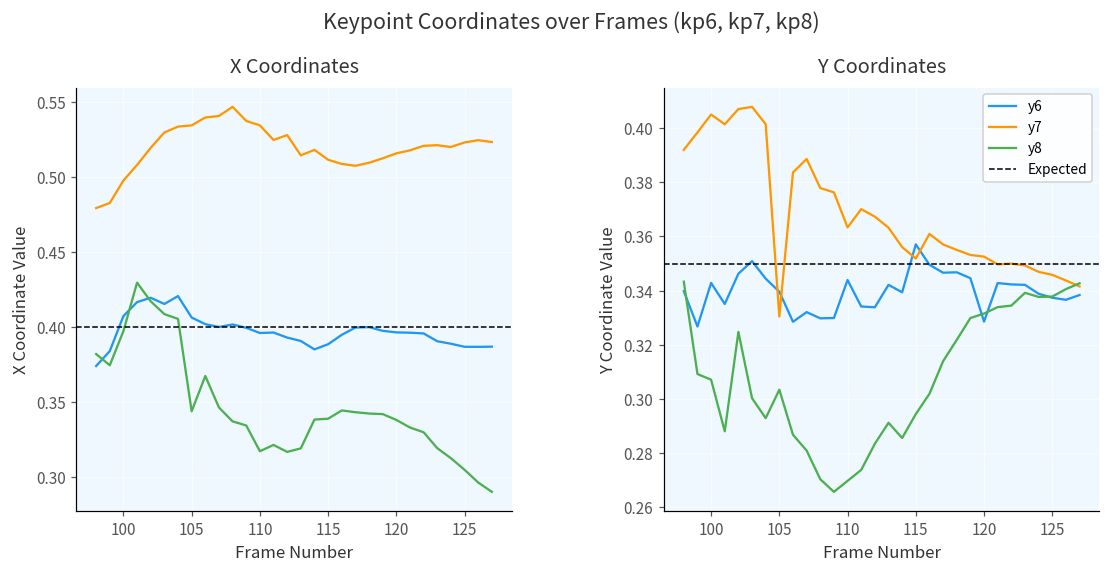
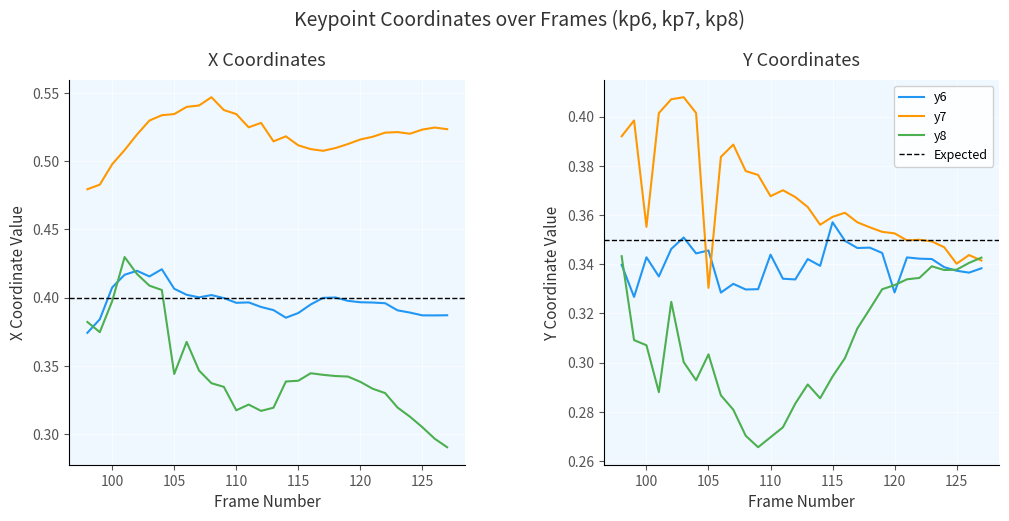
Y Coordinates, y7, 100: 0.405 -> 0.355
Y Coordinates, y6, 105: 0.340 -> 0.346
Y Coordinates, y7, 110: 0.363 -> 0.368
Y Coordinates, y7, 115: 0.352 -> 0.359
Y Coordinates, y7, 125: 0.346 -> 0.340
